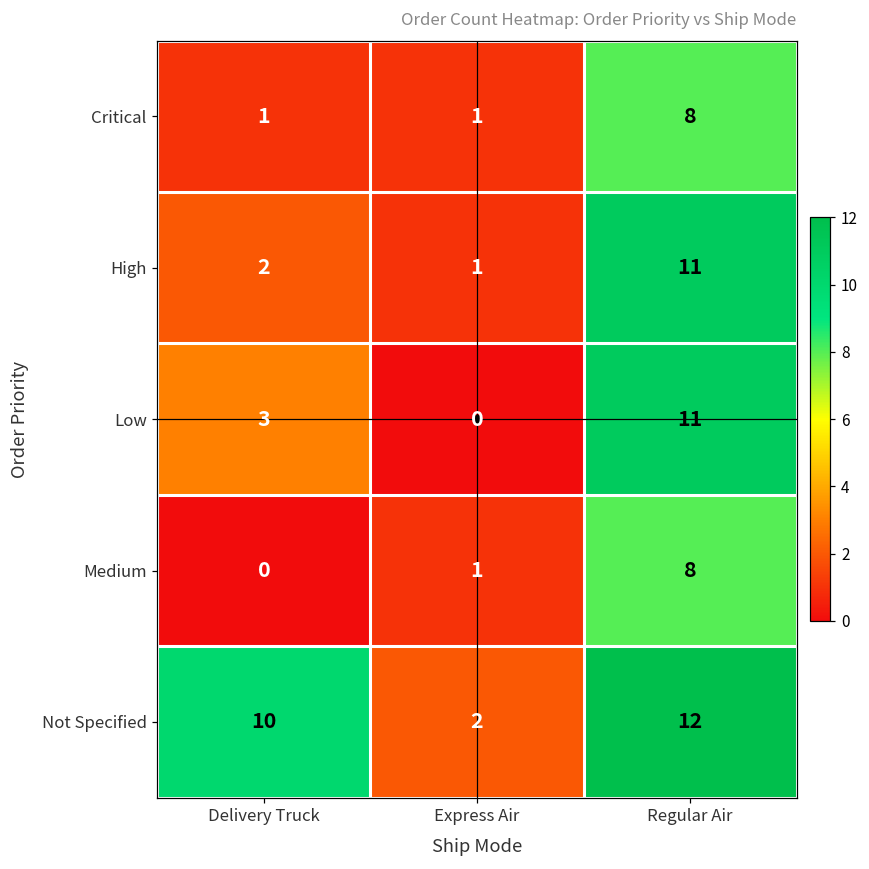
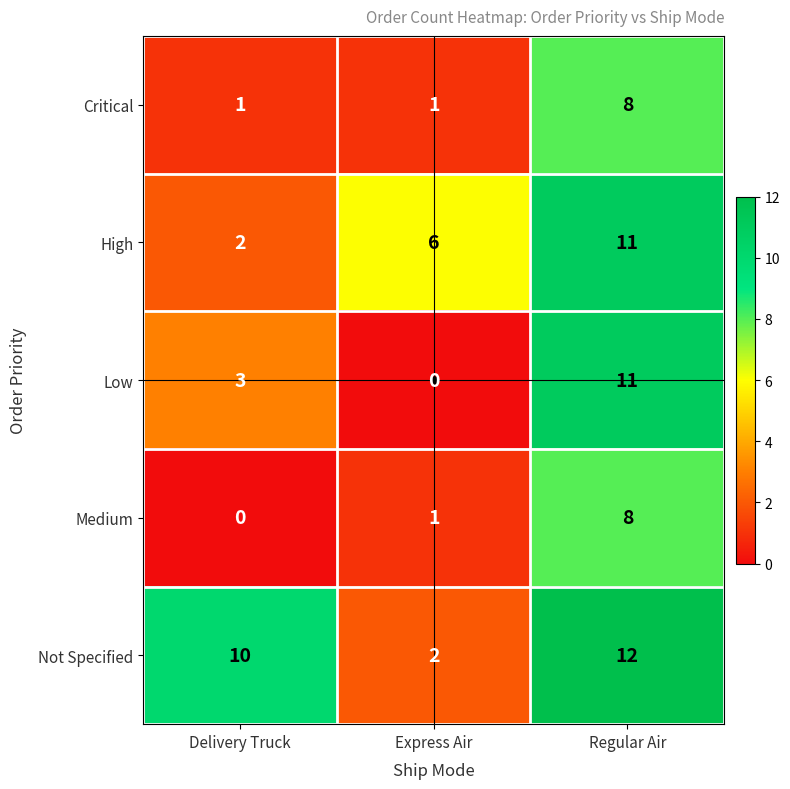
High, Express Air: 1 -> 6
